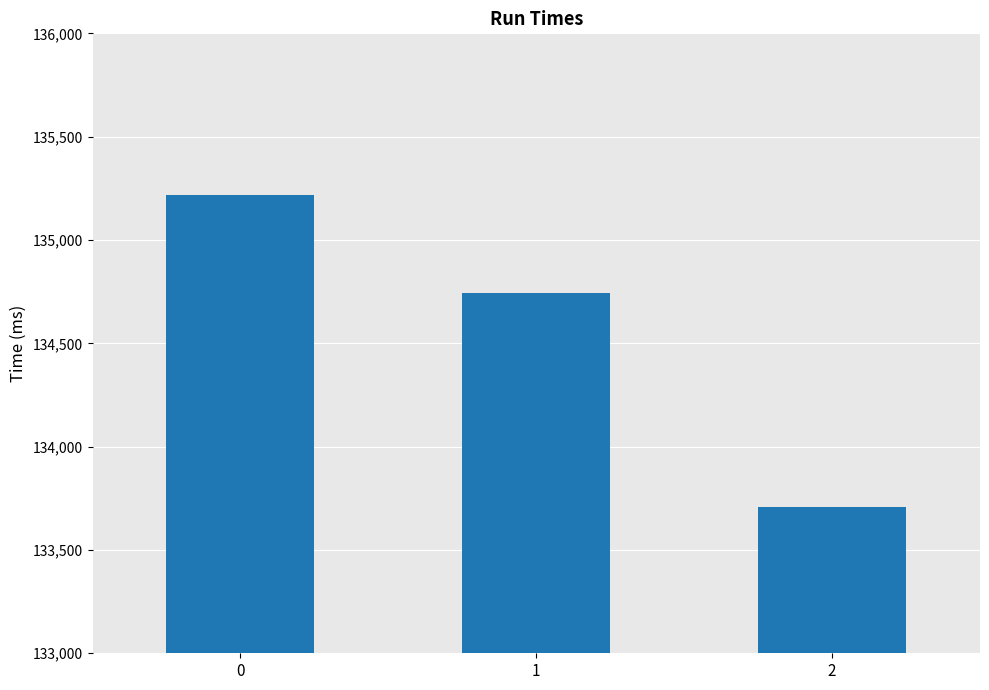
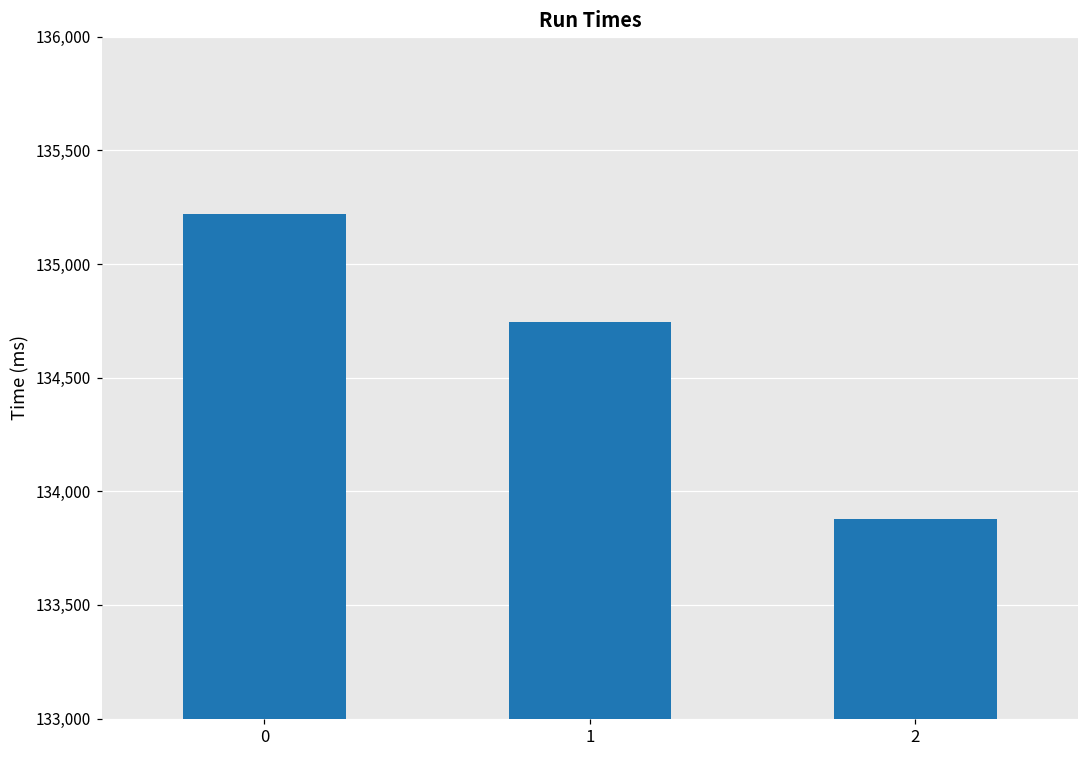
2: 133,710 -> 133,880
